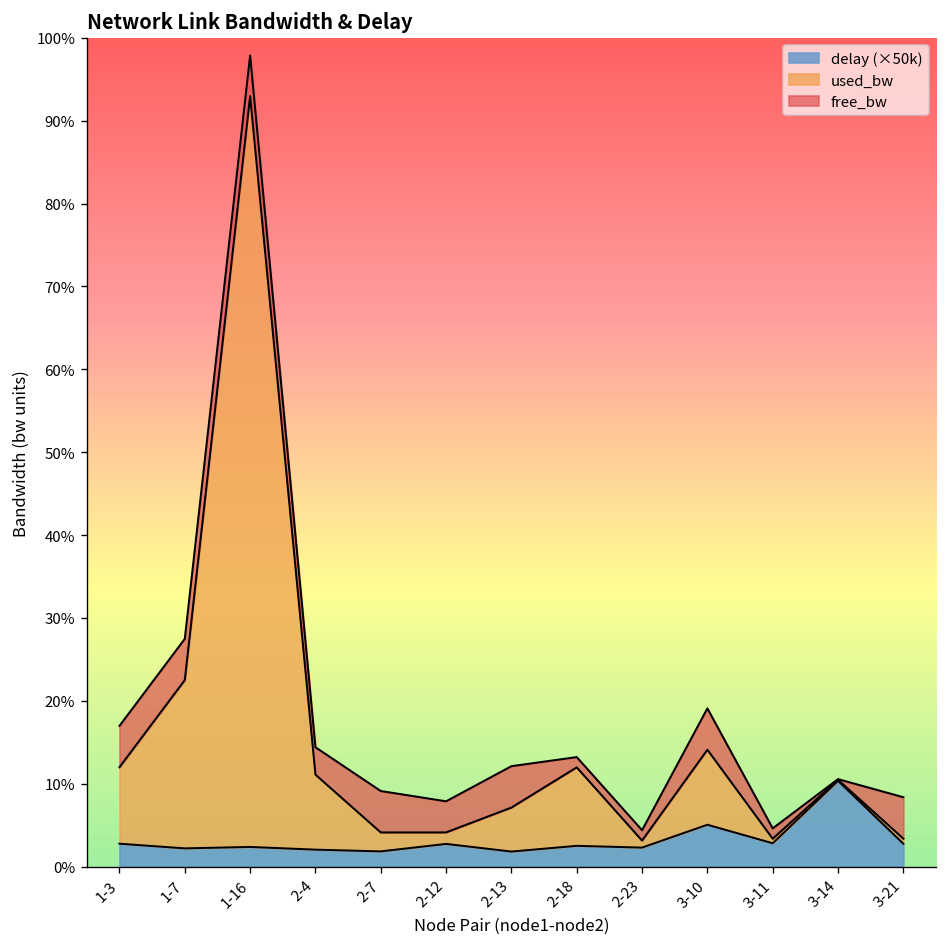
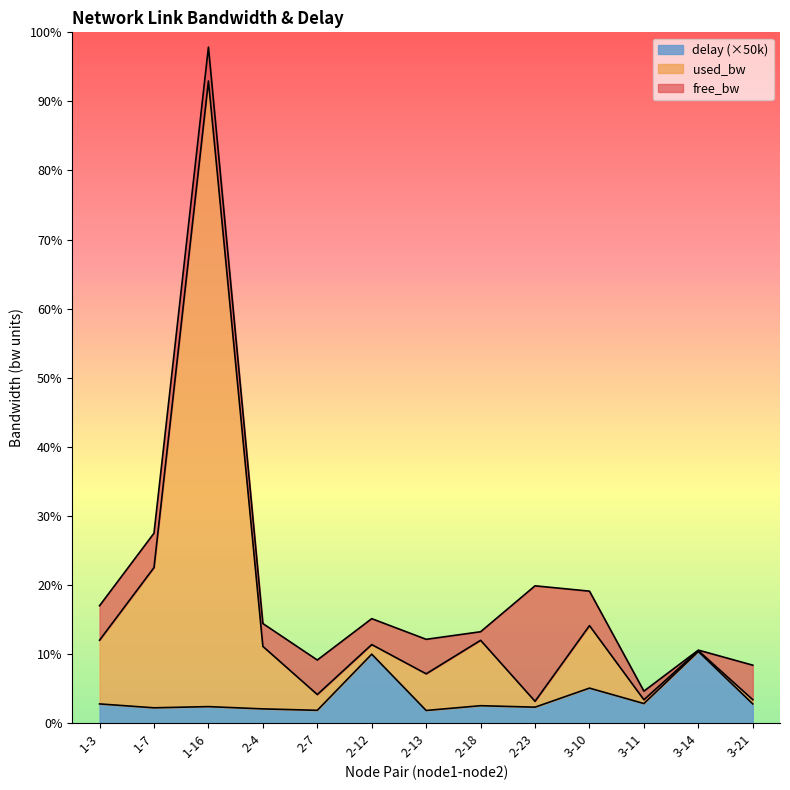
delay (×50k), 2-12: 3% -> 10%
free_bw, 2-23: 1% -> 17%
